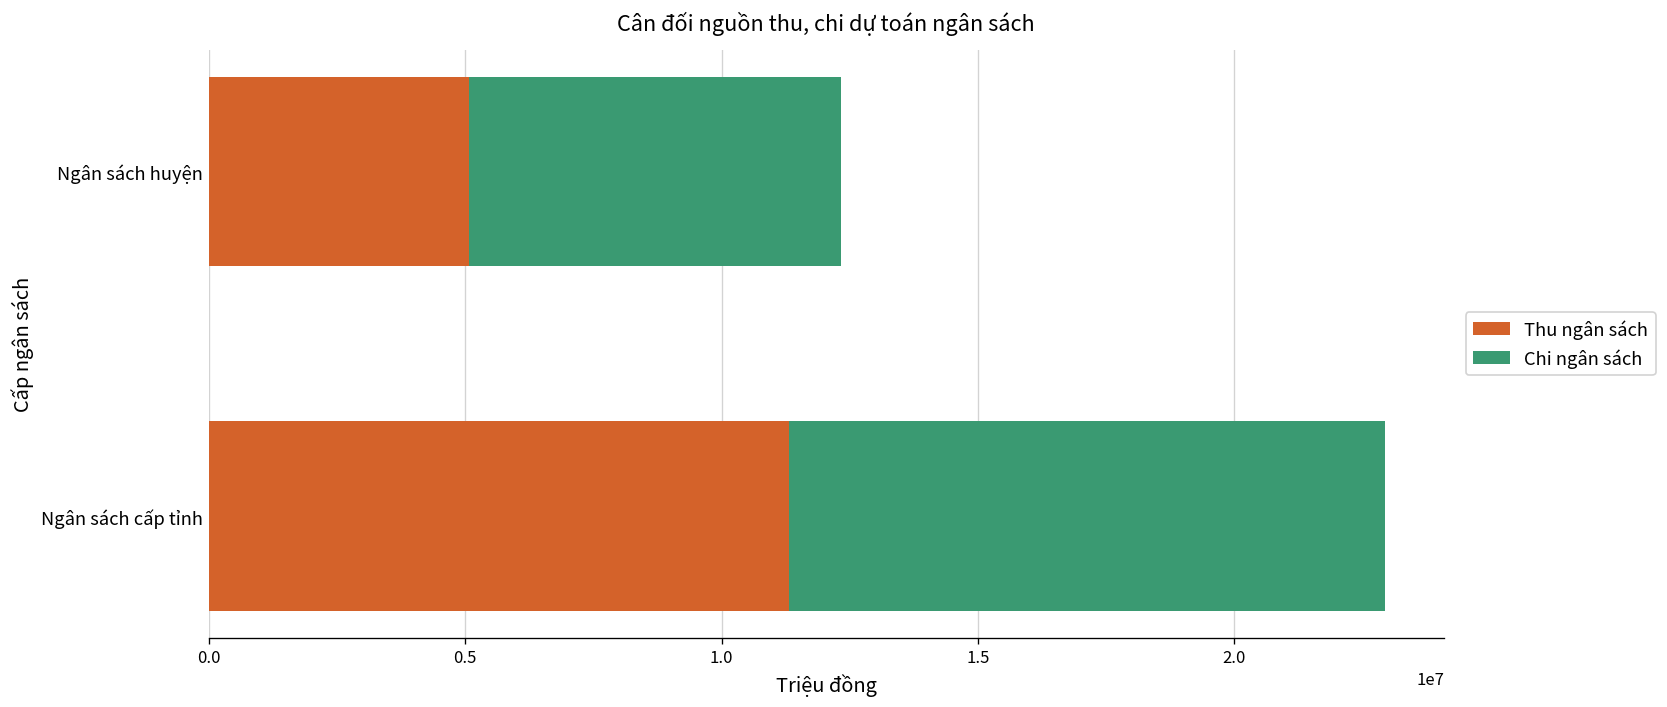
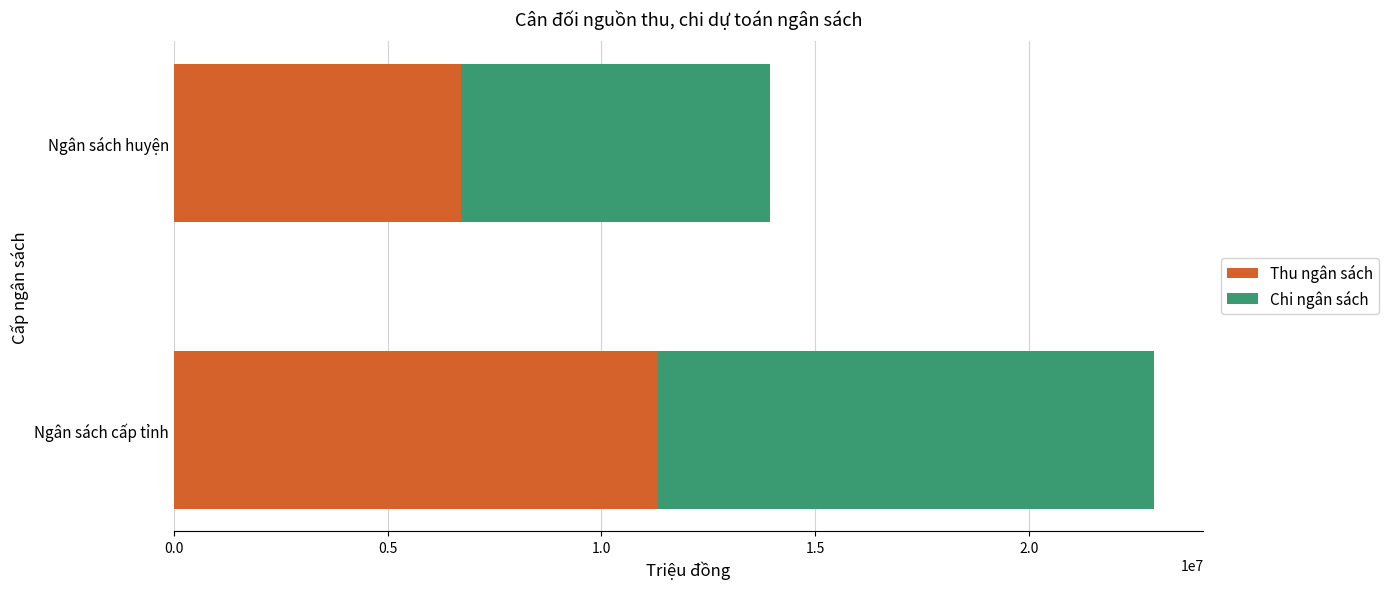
Thu ngân sách, Ngân sách huyện: 5100000 -> 6700000
